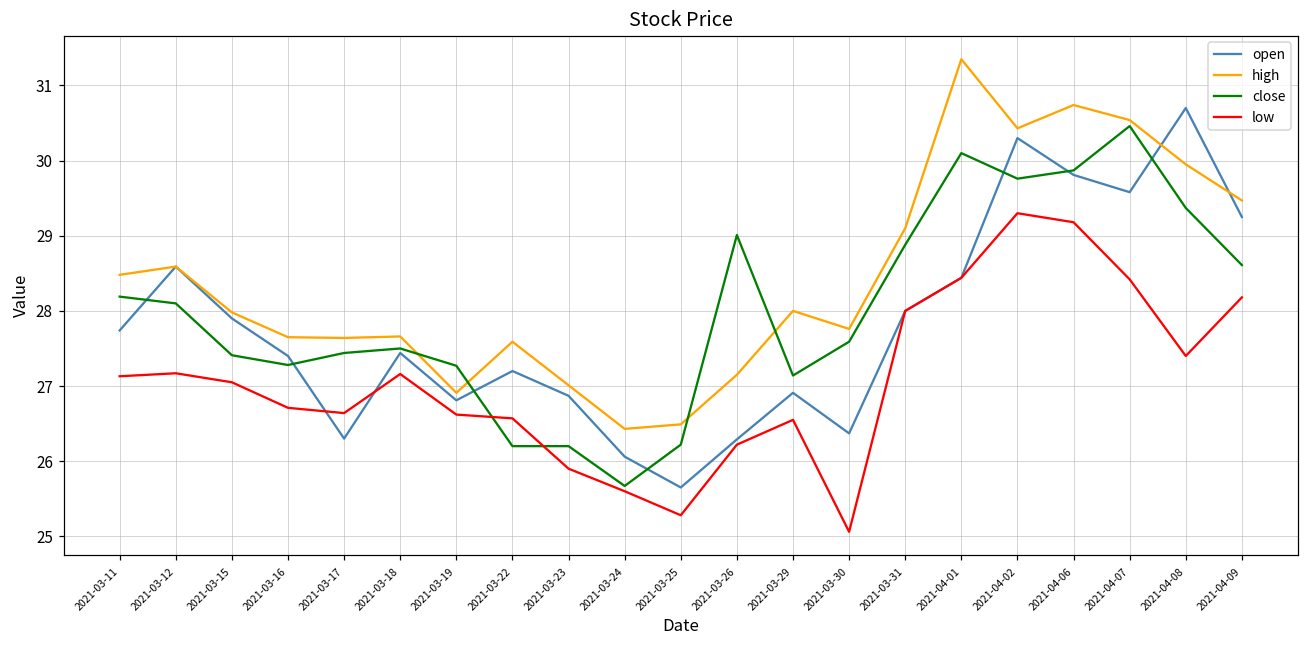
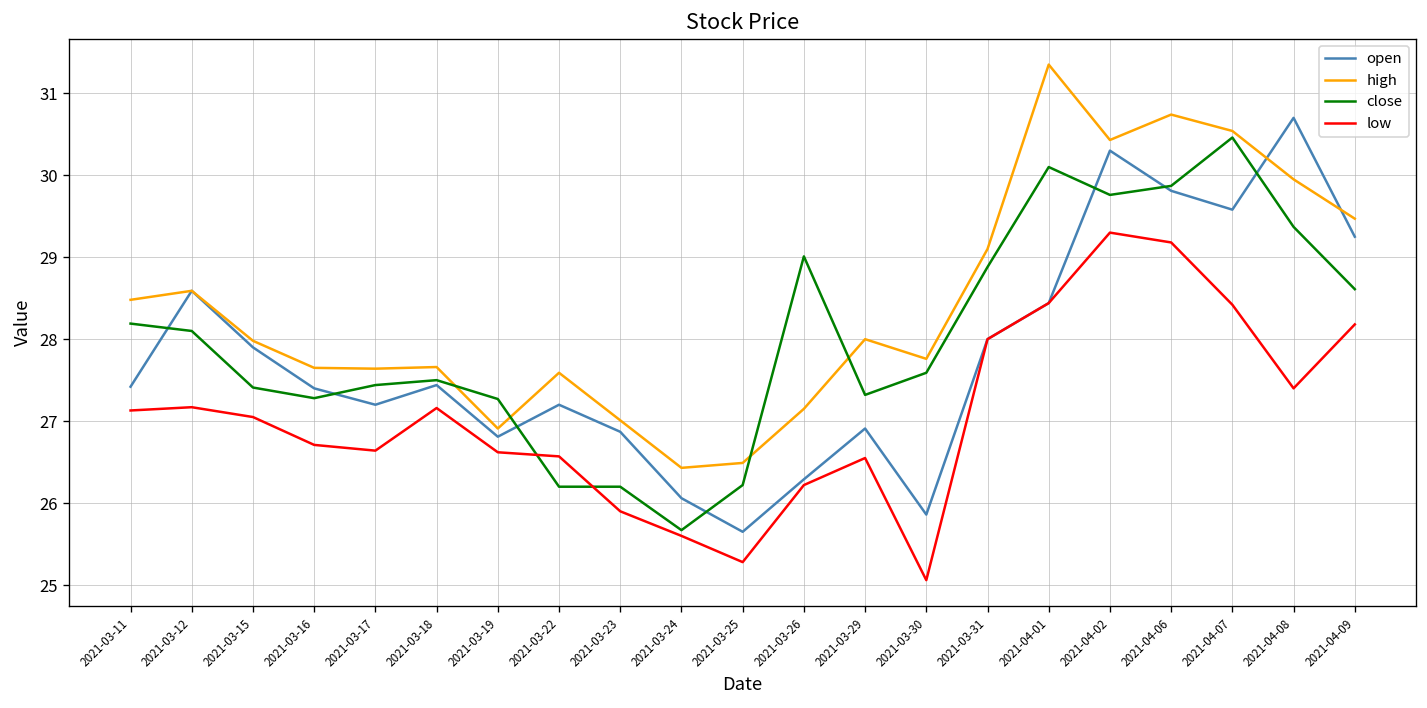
open, 2021-03-11: 27.7 -> 27.4
open, 2021-03-17: 26.3 -> 27.2
close, 2021-03-29: 27.1 -> 27.3
open, 2021-03-30: 26.4 -> 25.9
